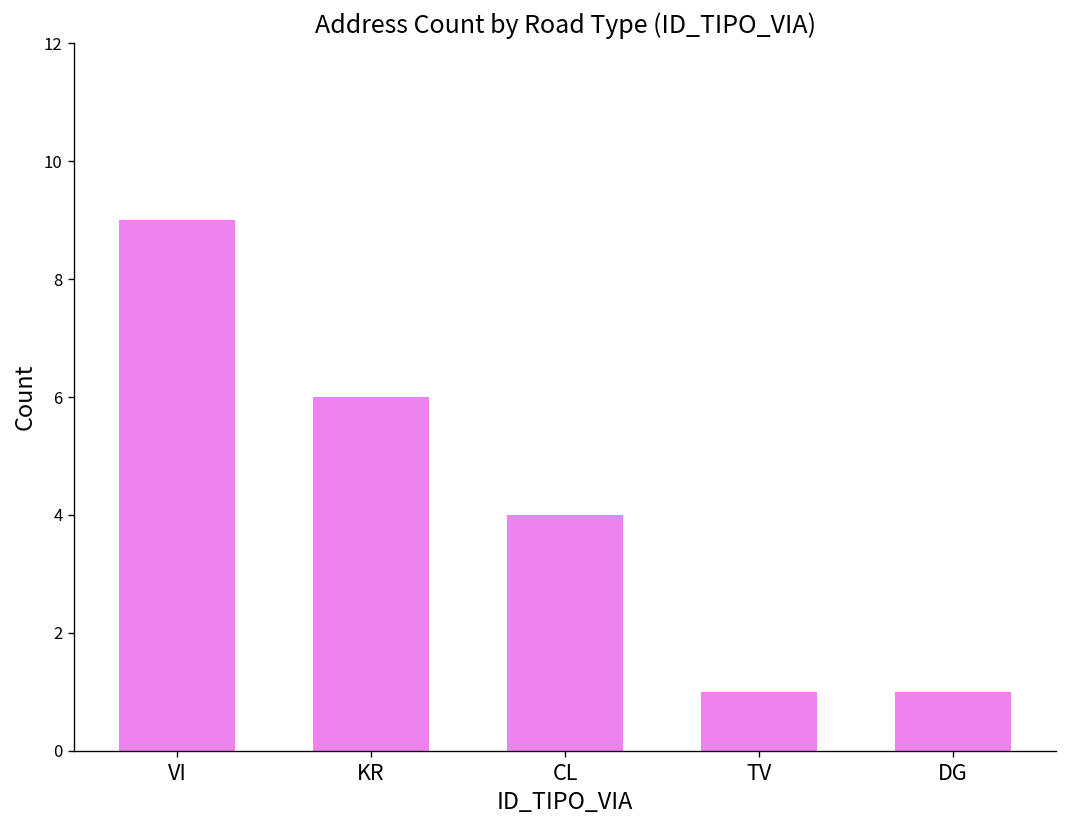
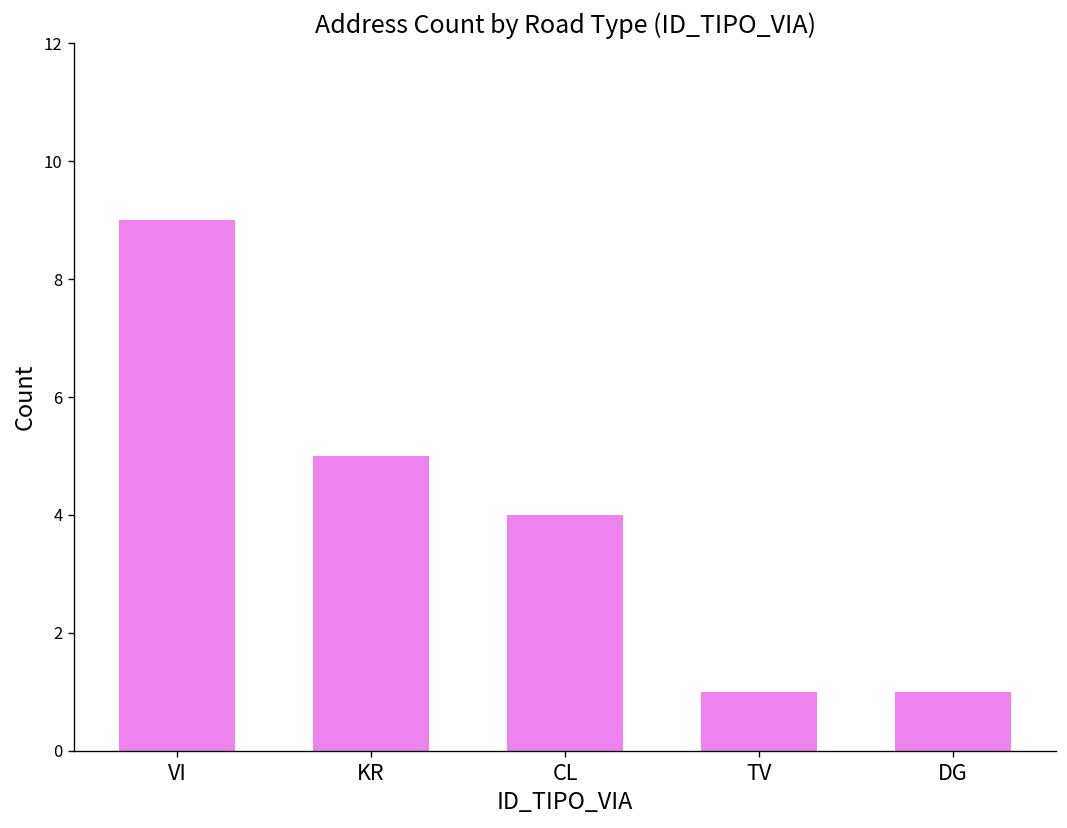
KR: 6 -> 5
